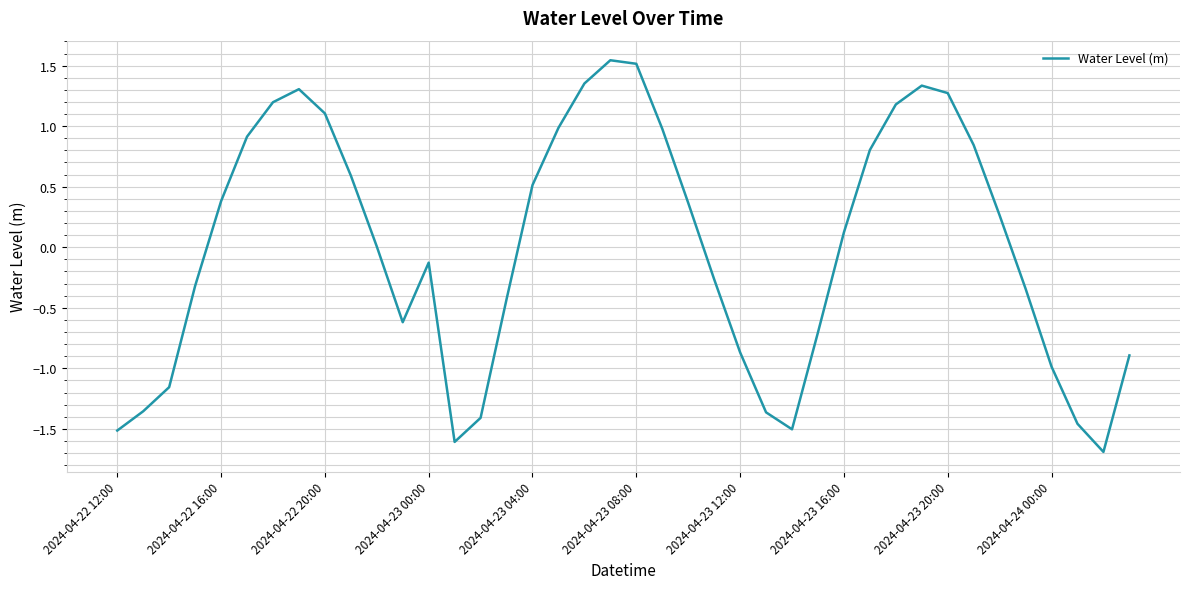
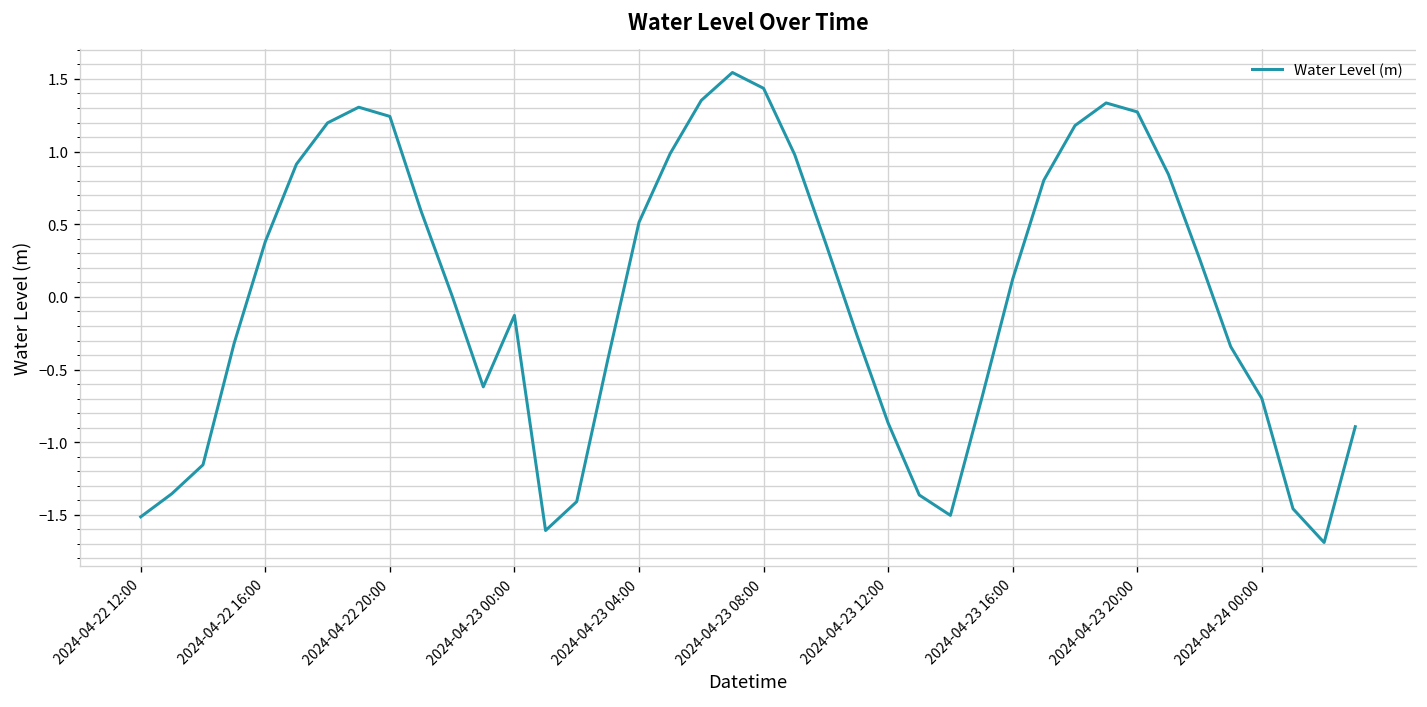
2024-04-22 20:00: 1.11 -> 1.24
2024-04-23 08:00: 1.52 -> 1.44
2024-04-24 00:00: -0.99 -> -0.70
